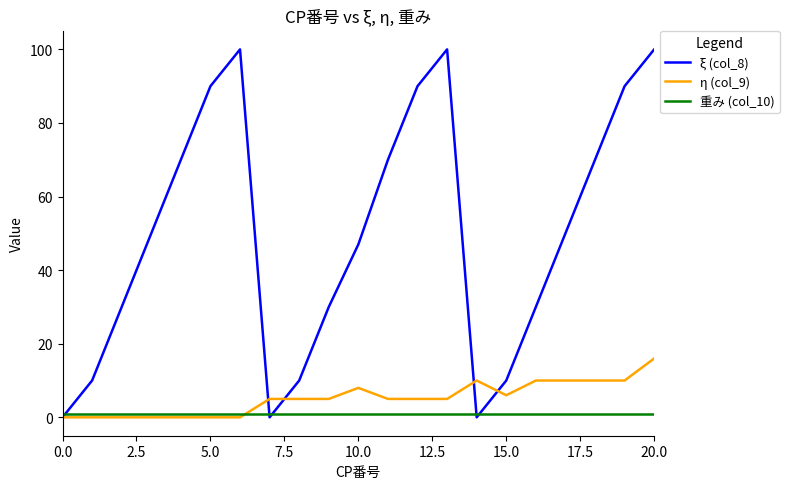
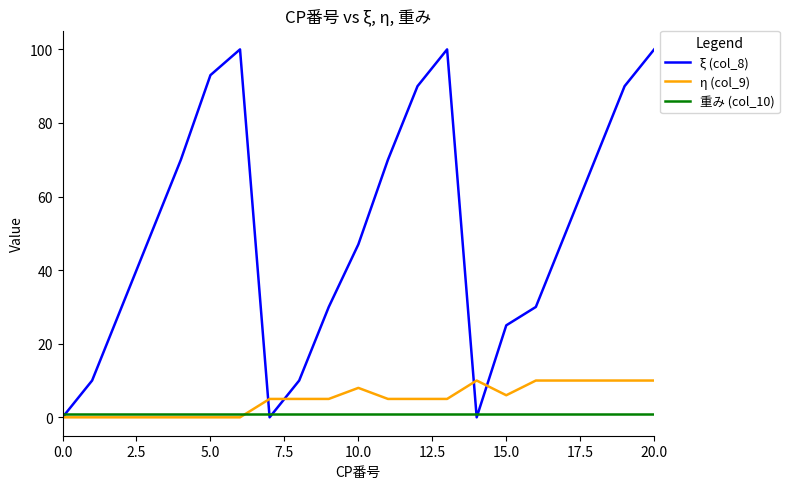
ξ (col_8), 5.0: 90 -> 93
ξ (col_8), 15.0: 10 -> 25
η (col_9), 20.0: 16 -> 10
